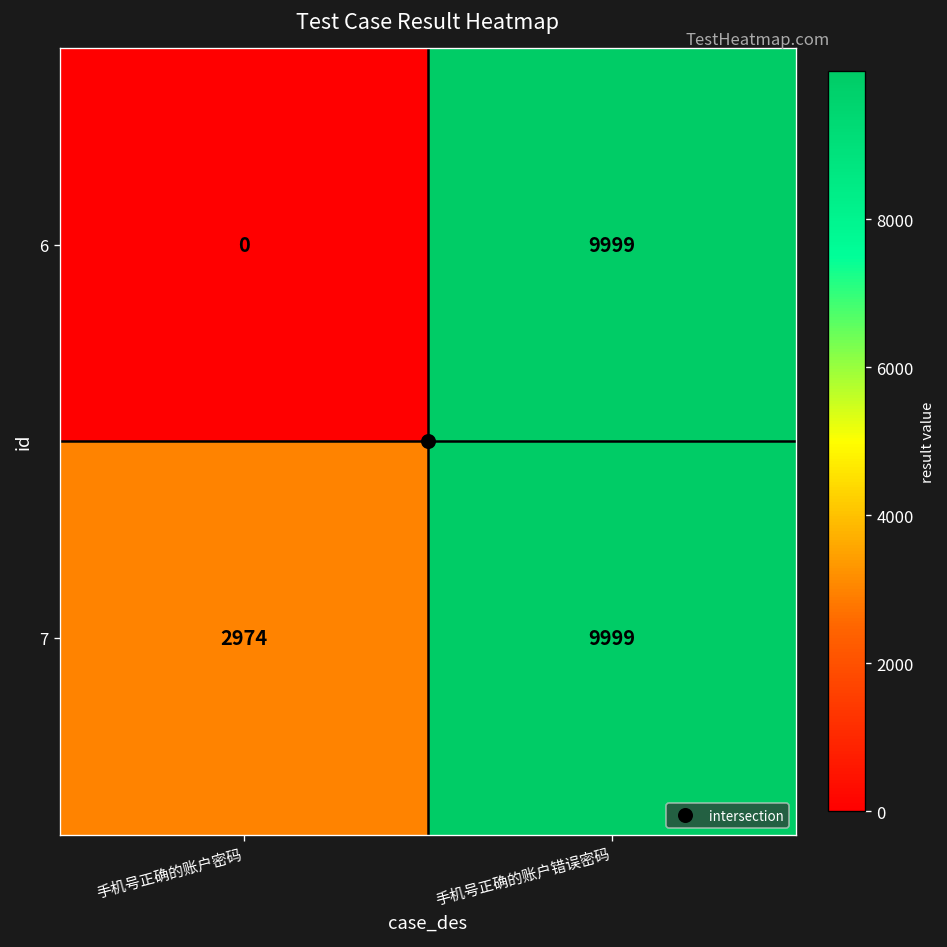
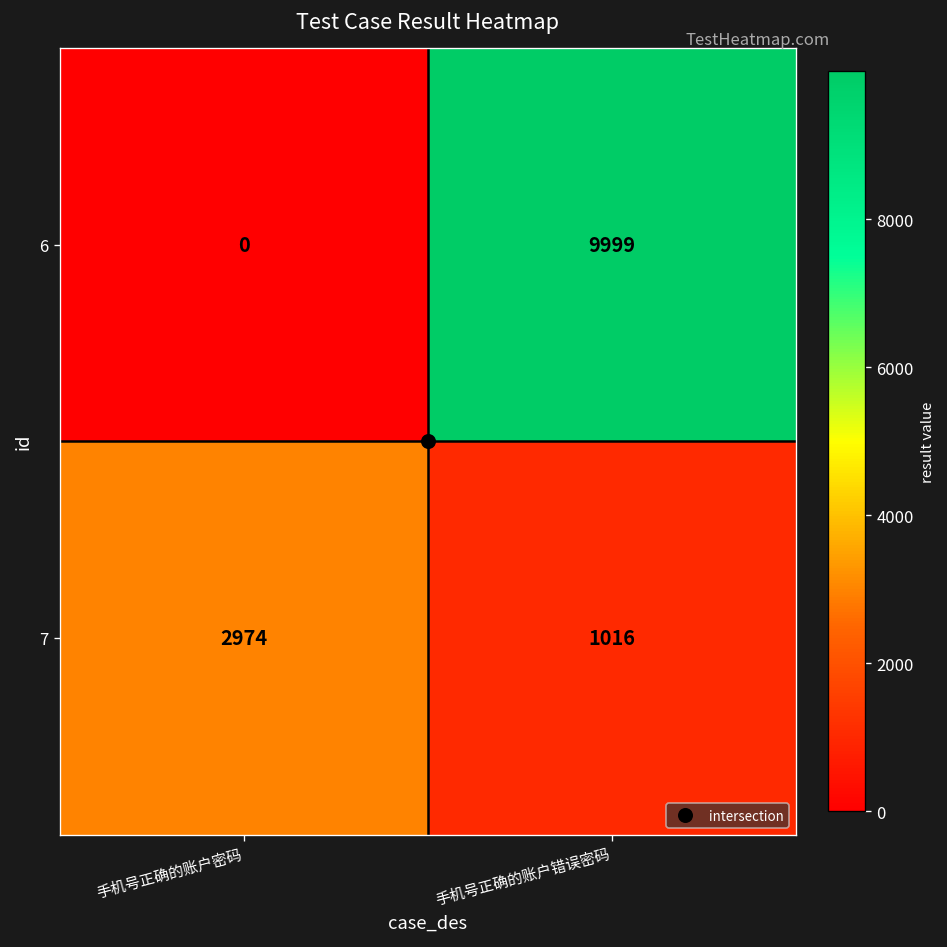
7, 手机号正确的账户错误密码: 9999 -> 1016
